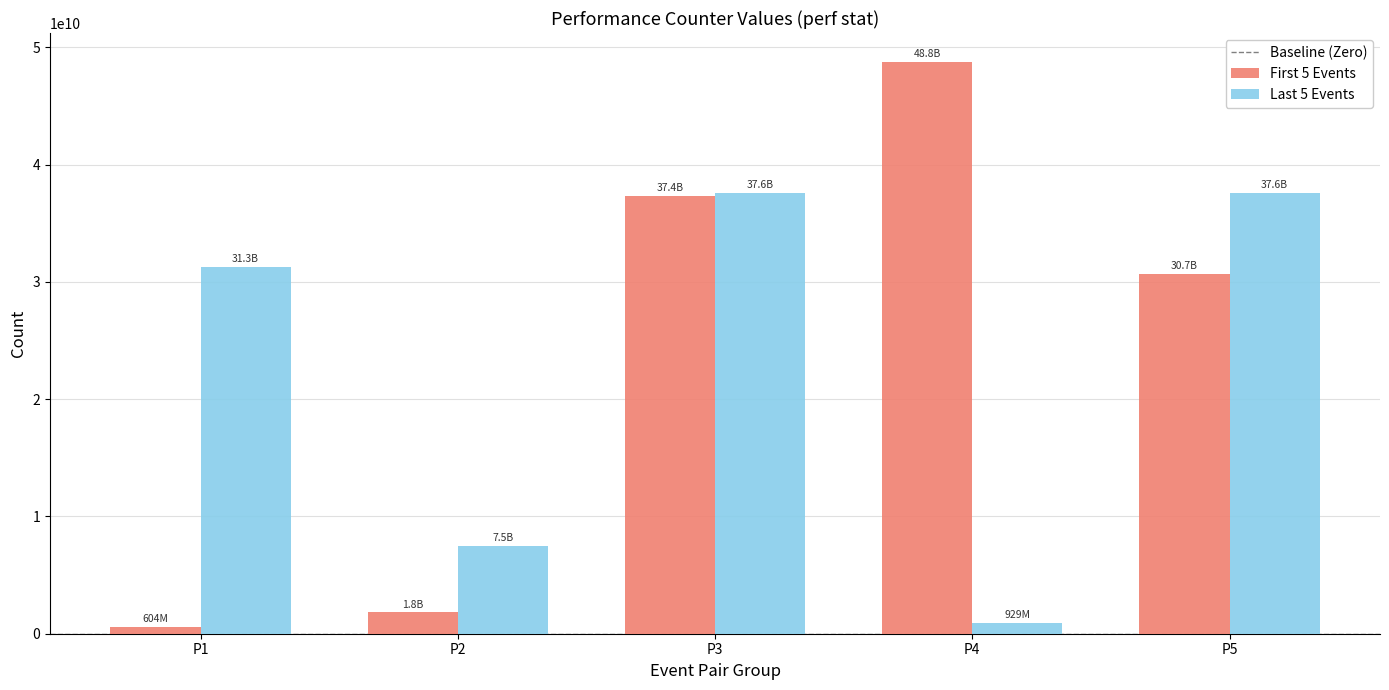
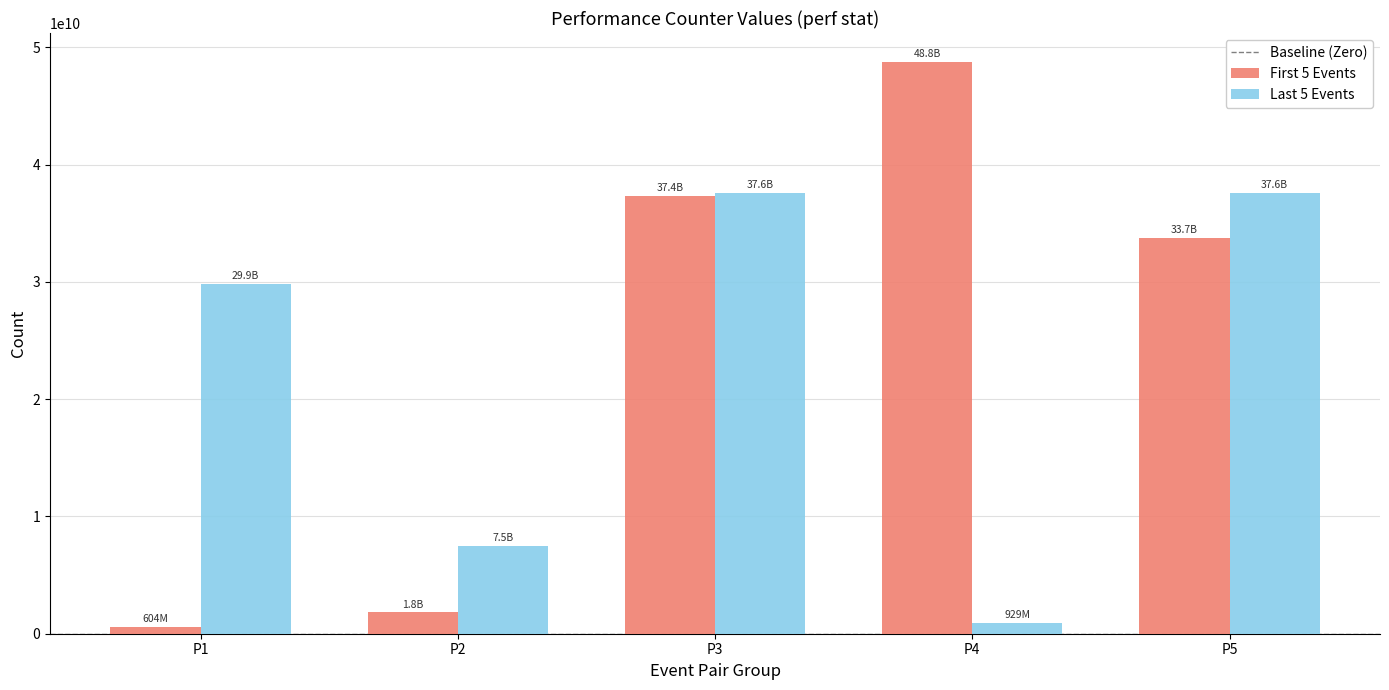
Last 5 Events, P1: 31.3B -> 29.9B
First 5 Events, P5: 30.7B -> 33.7B
